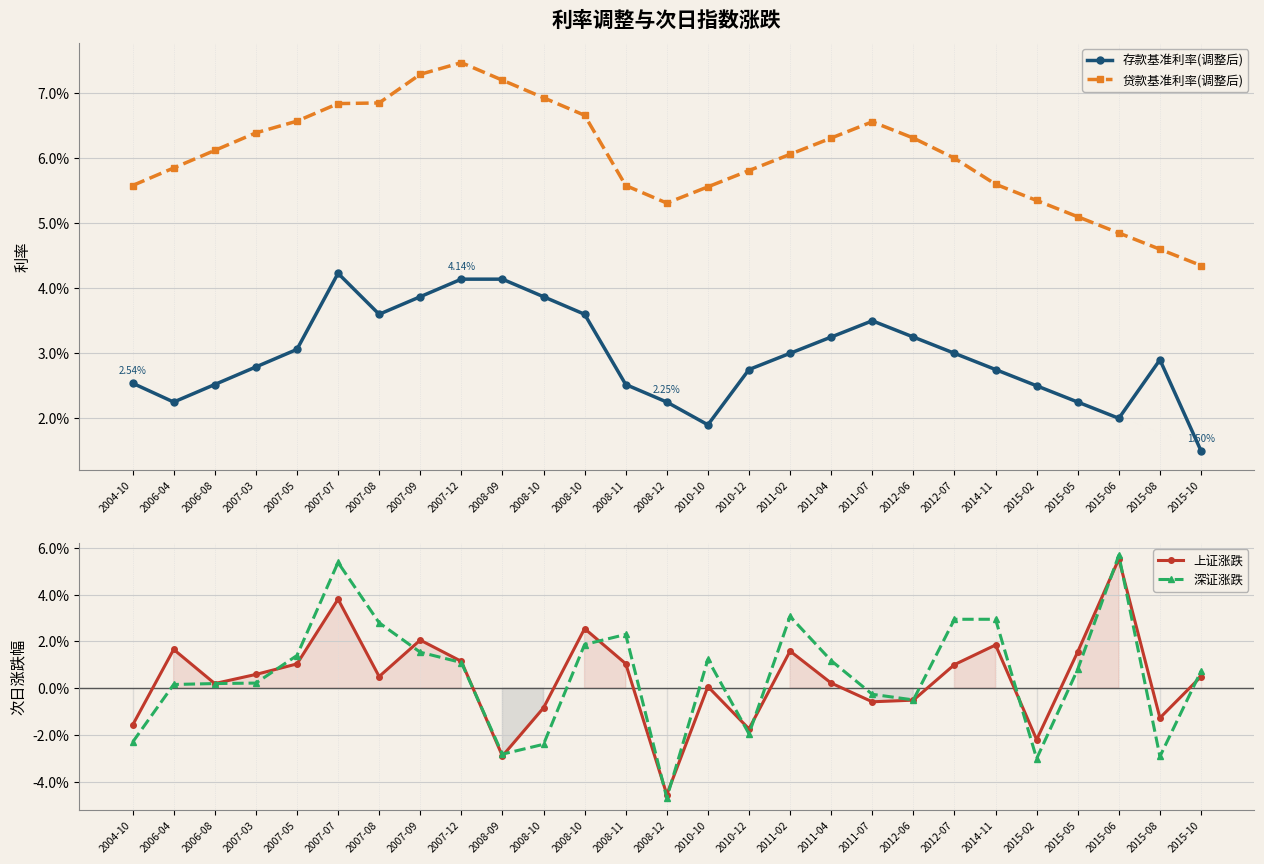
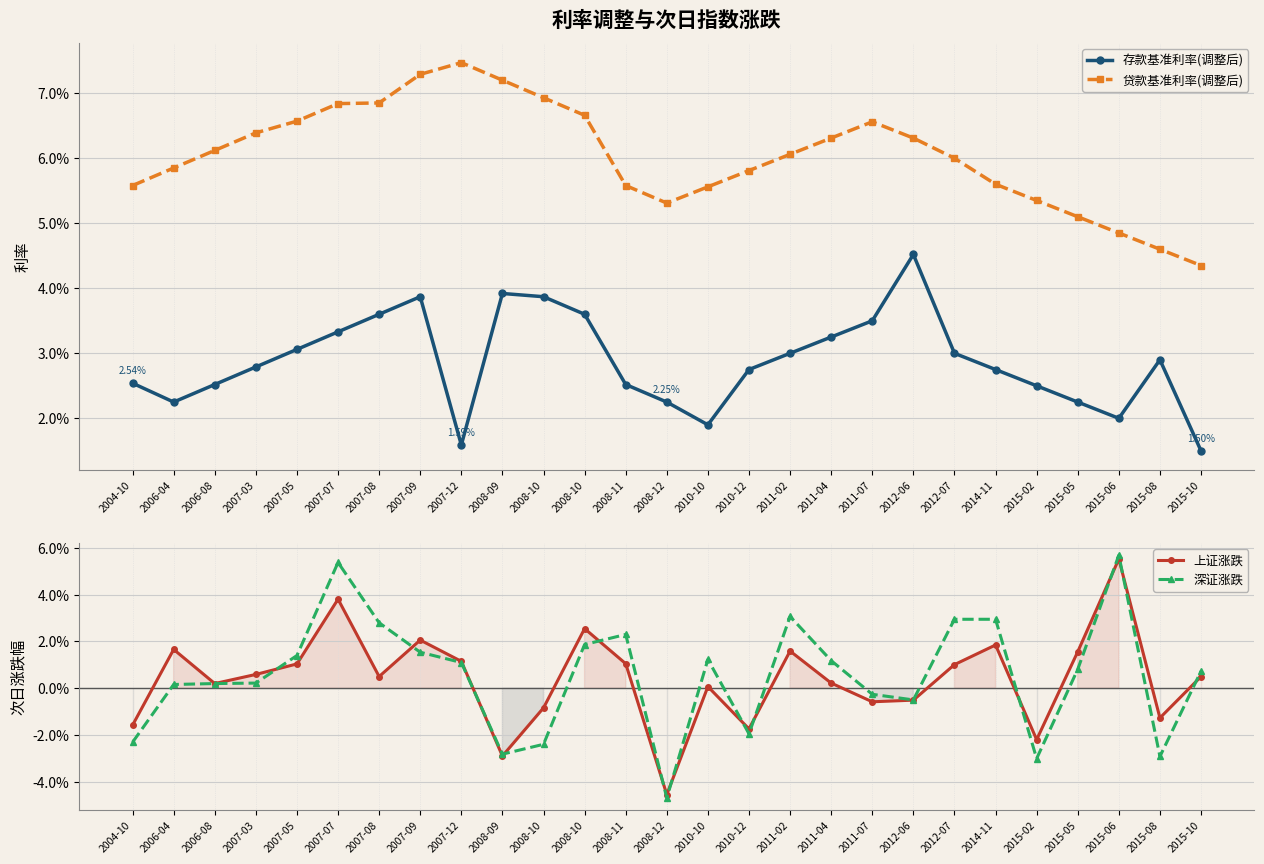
利率调整与次日指数涨跌, 存款基准利率(调整后), 2007-07: 4.2% -> 3.3%
利率调整与次日指数涨跌, 存款基准利率(调整后), 2007-12: 4.14% -> 1.59%
利率调整与次日指数涨跌, 存款基准利率(调整后), 2008-09: 4.1% -> 3.9%
利率调整与次日指数涨跌, 存款基准利率(调整后), 2012-06: 3.3% -> 4.5%
